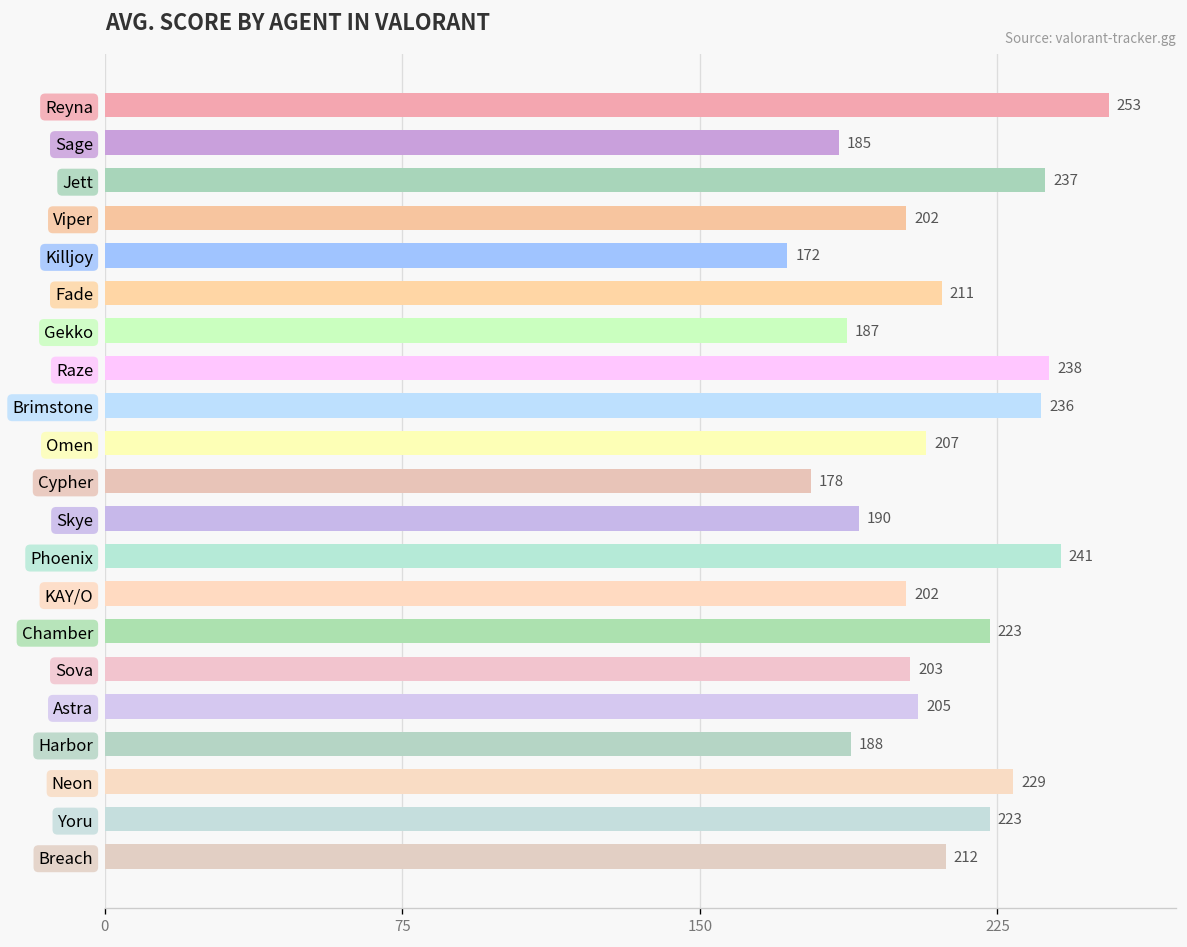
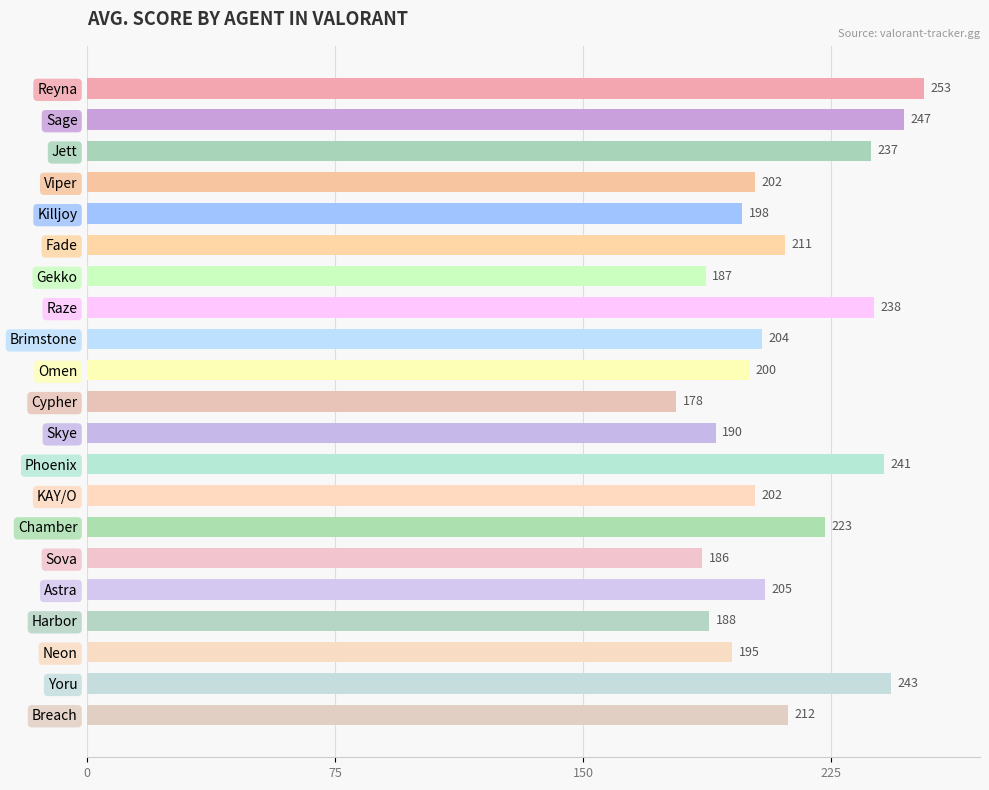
Sage: 185 -> 247
Killjoy: 172 -> 198
Brimstone: 236 -> 204
Omen: 207 -> 200
Sova: 203 -> 186
Neon: 229 -> 195
Yoru: 223 -> 243
